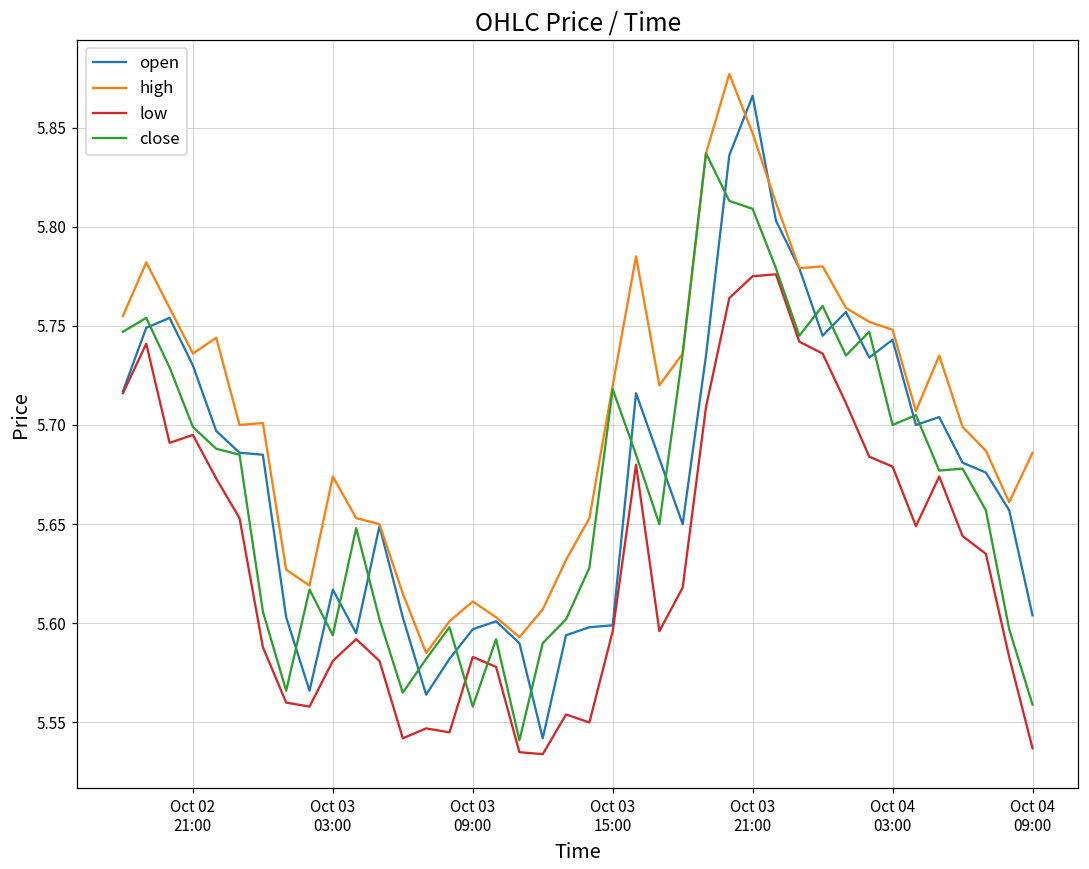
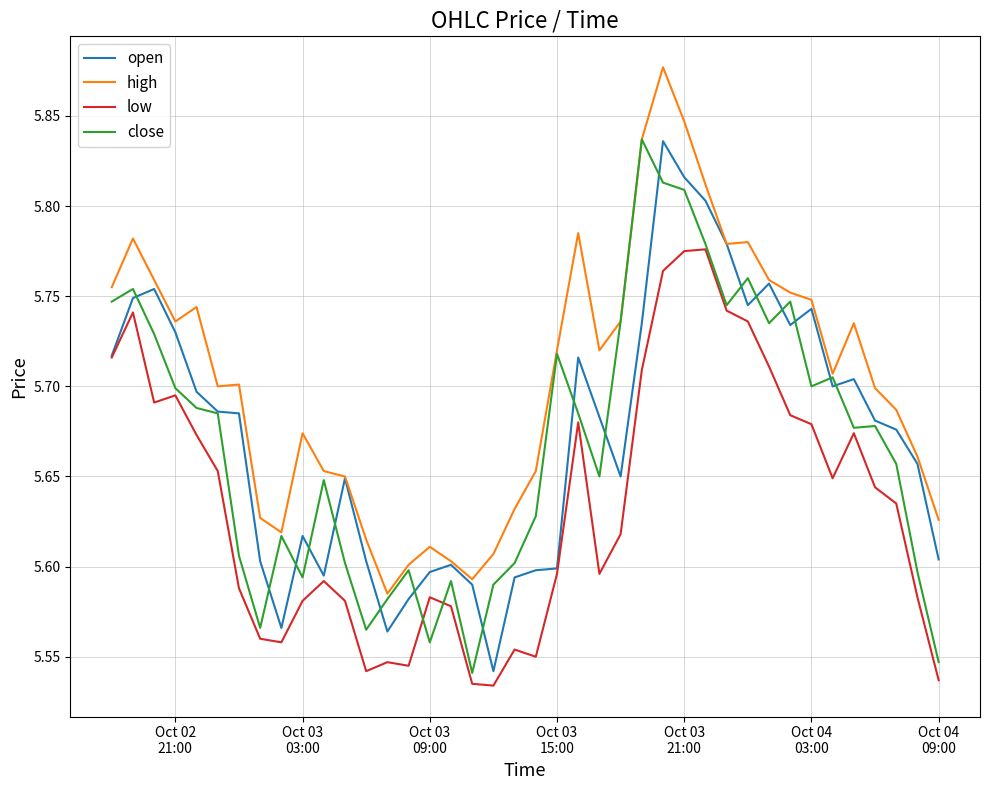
open, Oct 03 21:00: 5.866 -> 5.816
high, Oct 04 09:00: 5.686 -> 5.626
close, Oct 04 09:00: 5.559 -> 5.547
